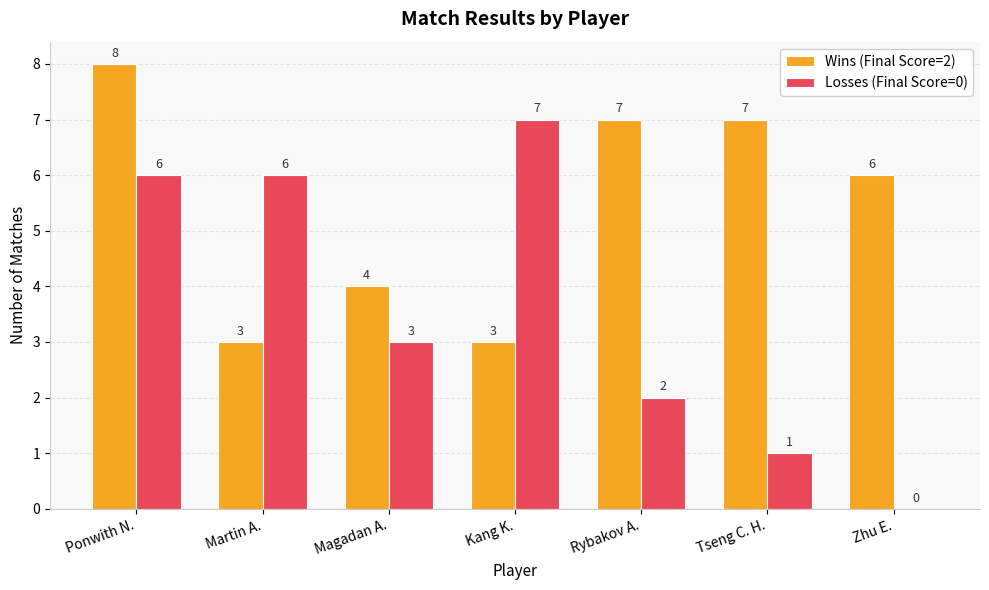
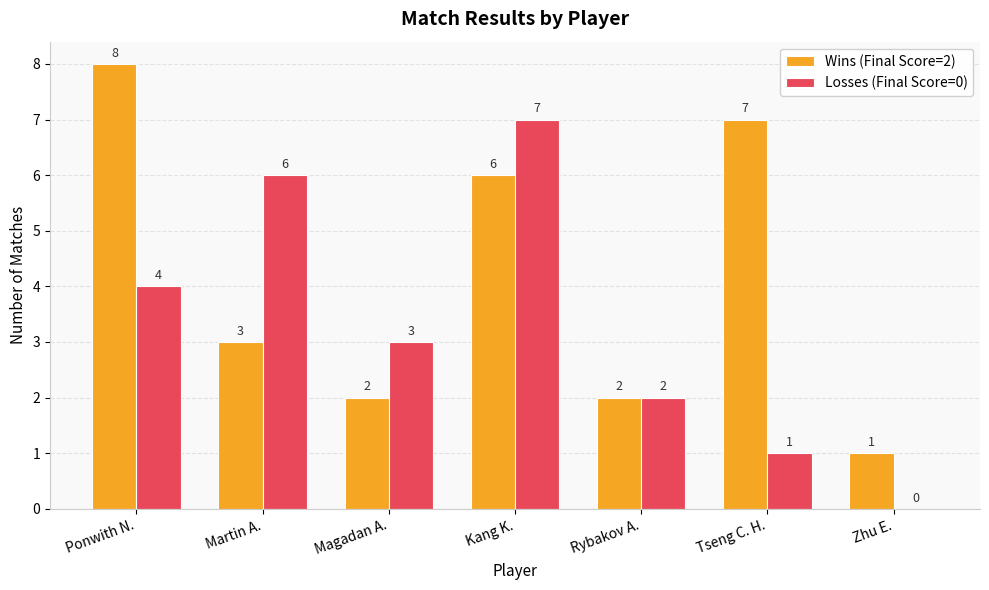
Losses (Final Score=0), Ponwith N.: 6 -> 4
Wins (Final Score=2), Magadan A.: 4 -> 2
Wins (Final Score=2), Kang K.: 3 -> 6
Wins (Final Score=2), Rybakov A.: 7 -> 2
Wins (Final Score=2), Zhu E.: 6 -> 1
